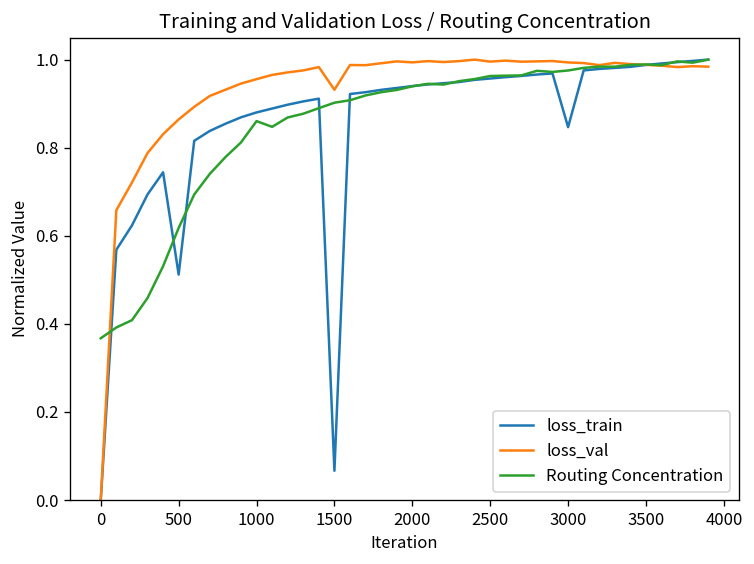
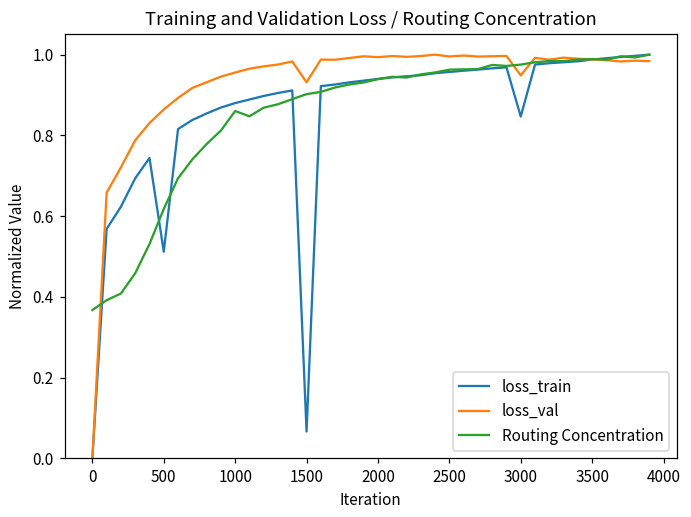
loss_val, 3000: 0.99 -> 0.95
